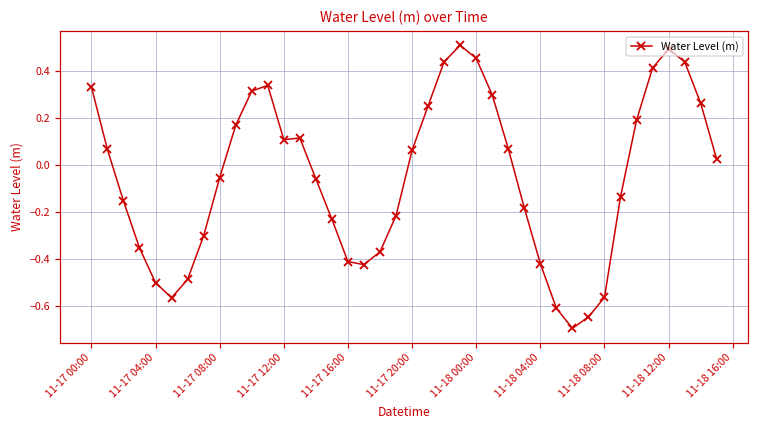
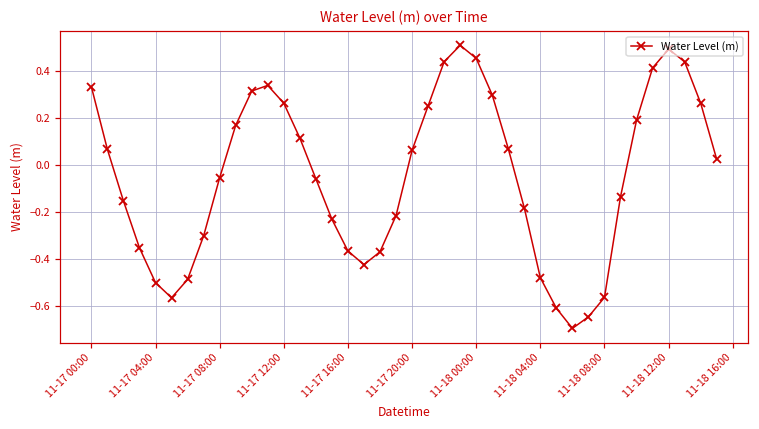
11-17 12:00: 0.11 -> 0.26
11-17 16:00: -0.41 -> -0.37
11-18 04:00: -0.42 -> -0.48
